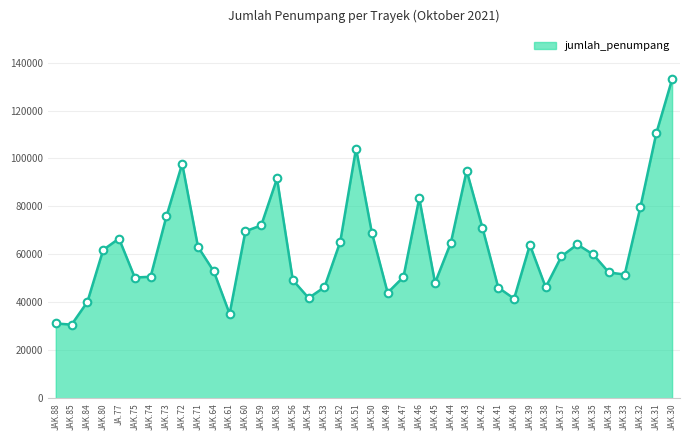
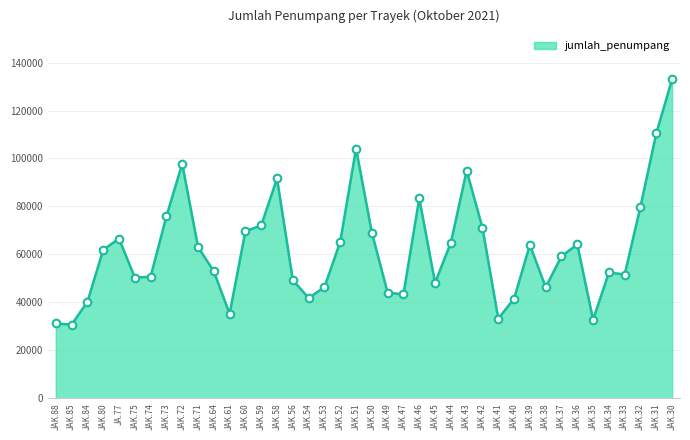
JAK.47: 51000 -> 43000
JAK.41: 46000 -> 33000
JAK.35: 60000 -> 33000
